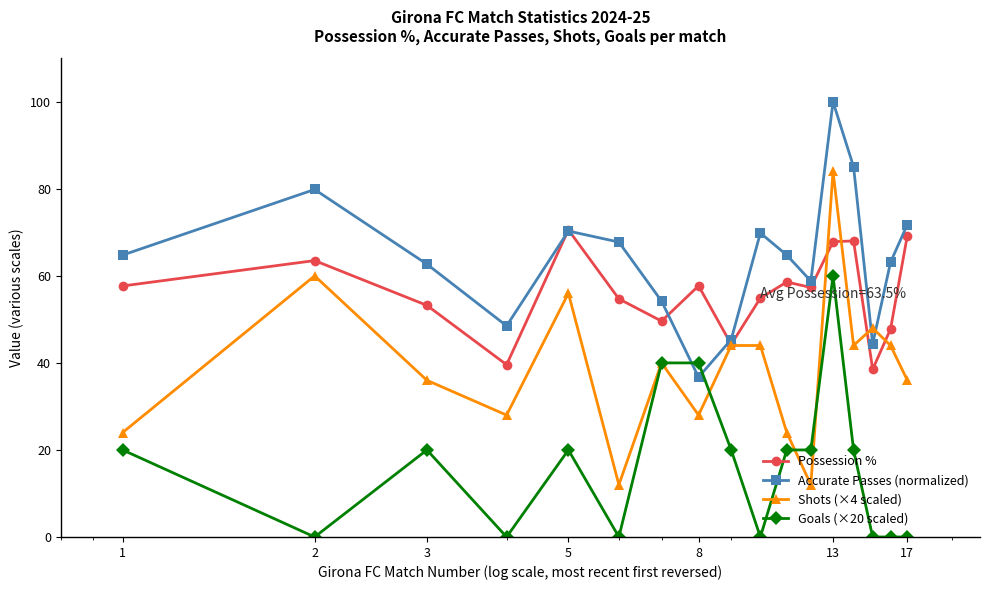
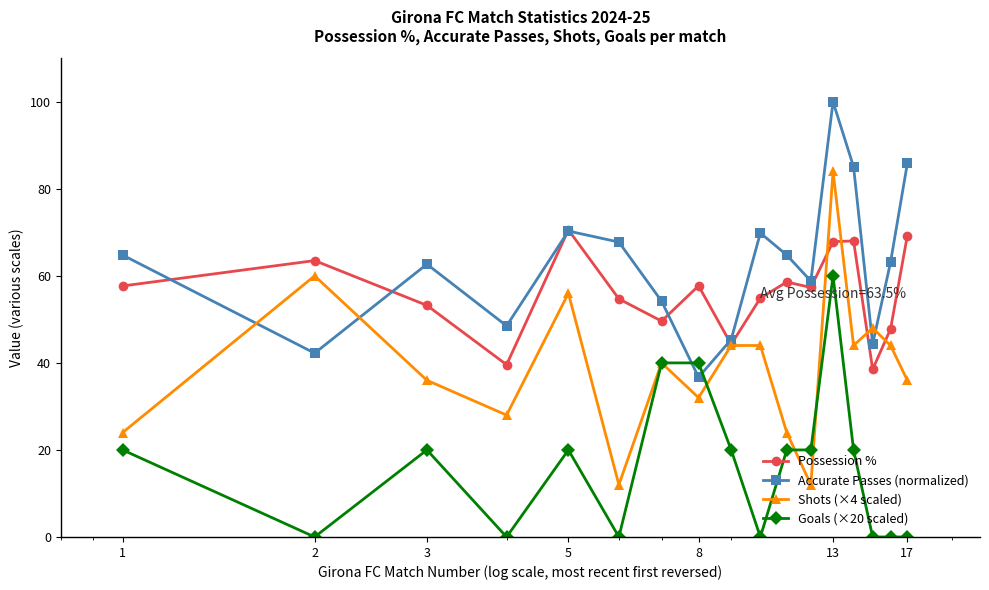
Accurate Passes (normalized), 2: 80 -> 42
Shots (×4 scaled), 8: 28 -> 32
Accurate Passes (normalized), 17: 72 -> 86
